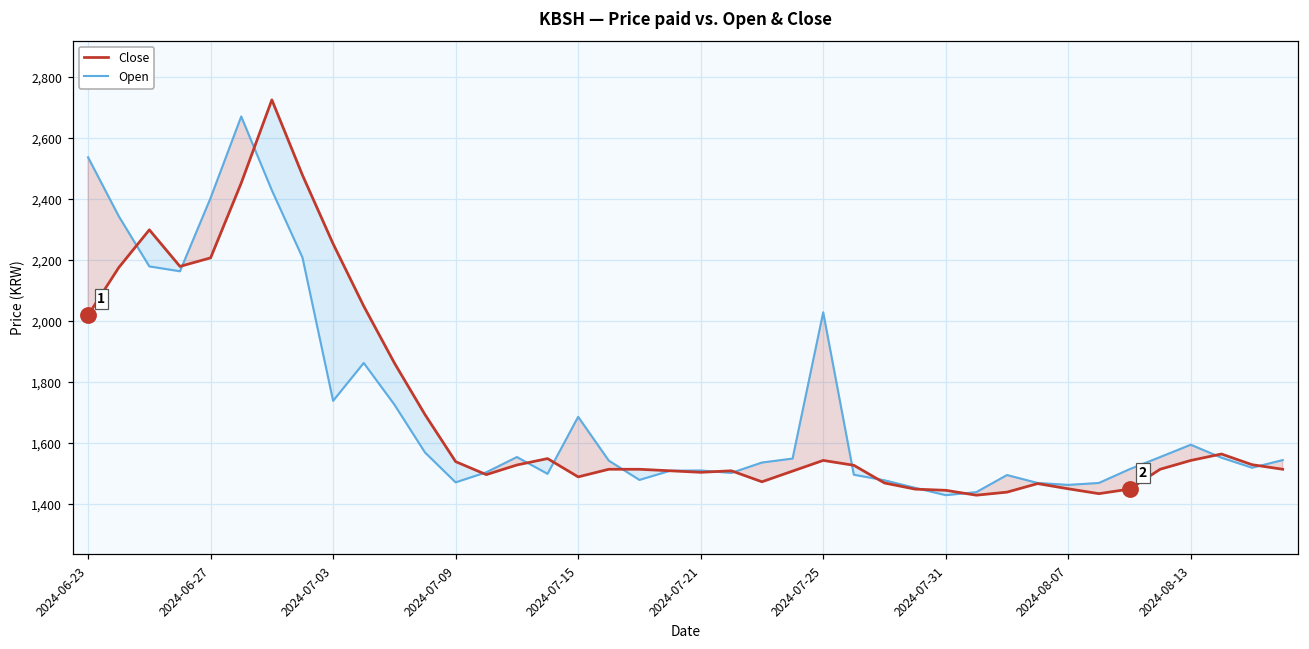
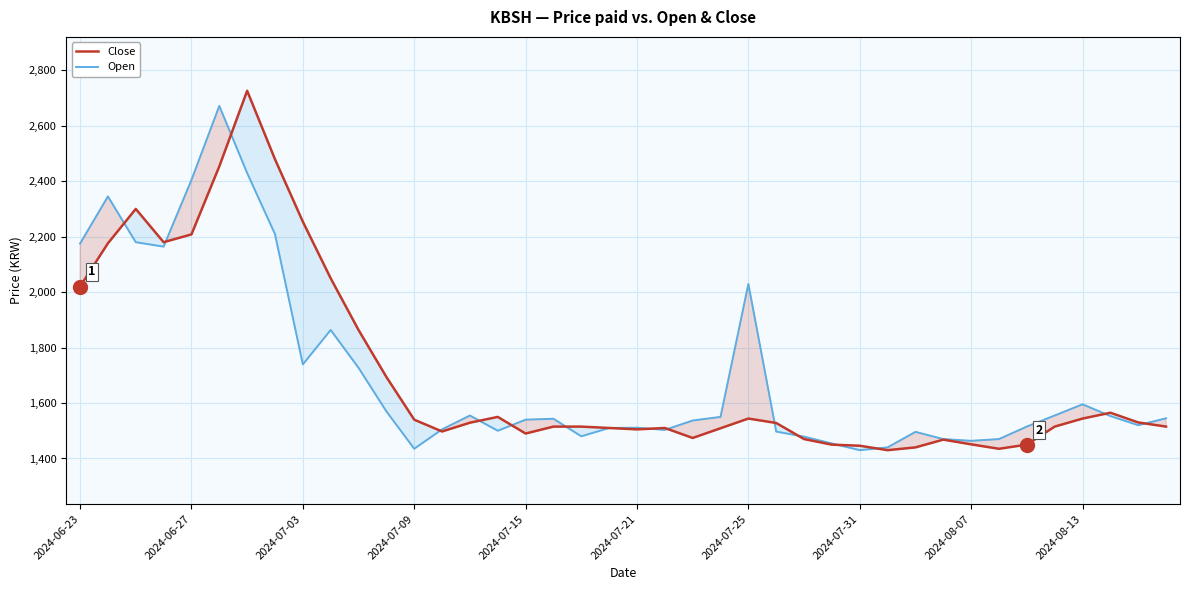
Open, 2024-06-23: 2,540 -> 2,180
Open, 2024-07-09: 1,470 -> 1,440
Open, 2024-07-15: 1,690 -> 1,540
